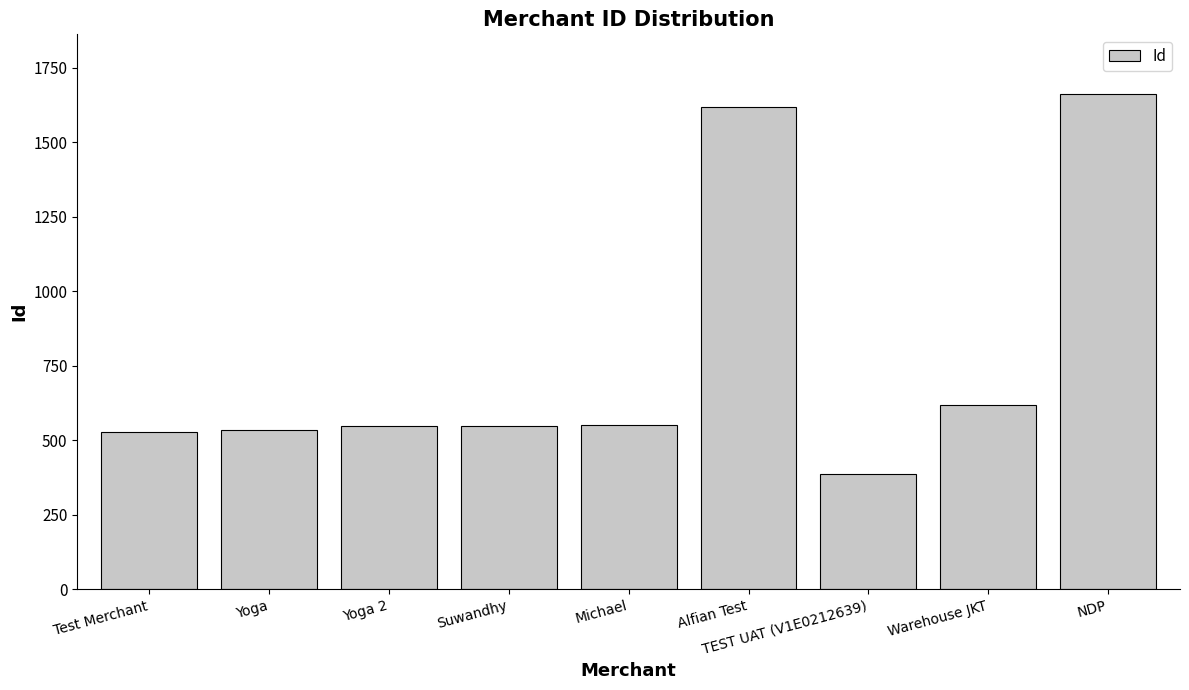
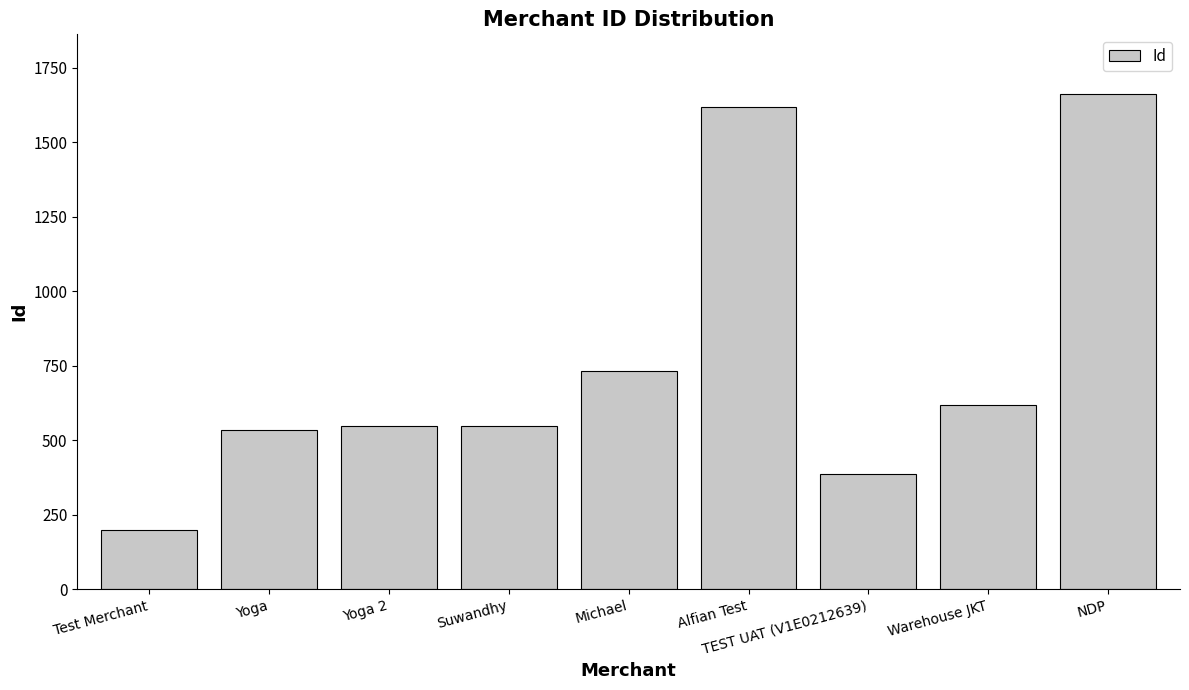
Test Merchant: 530 -> 200
Michael: 550 -> 730
